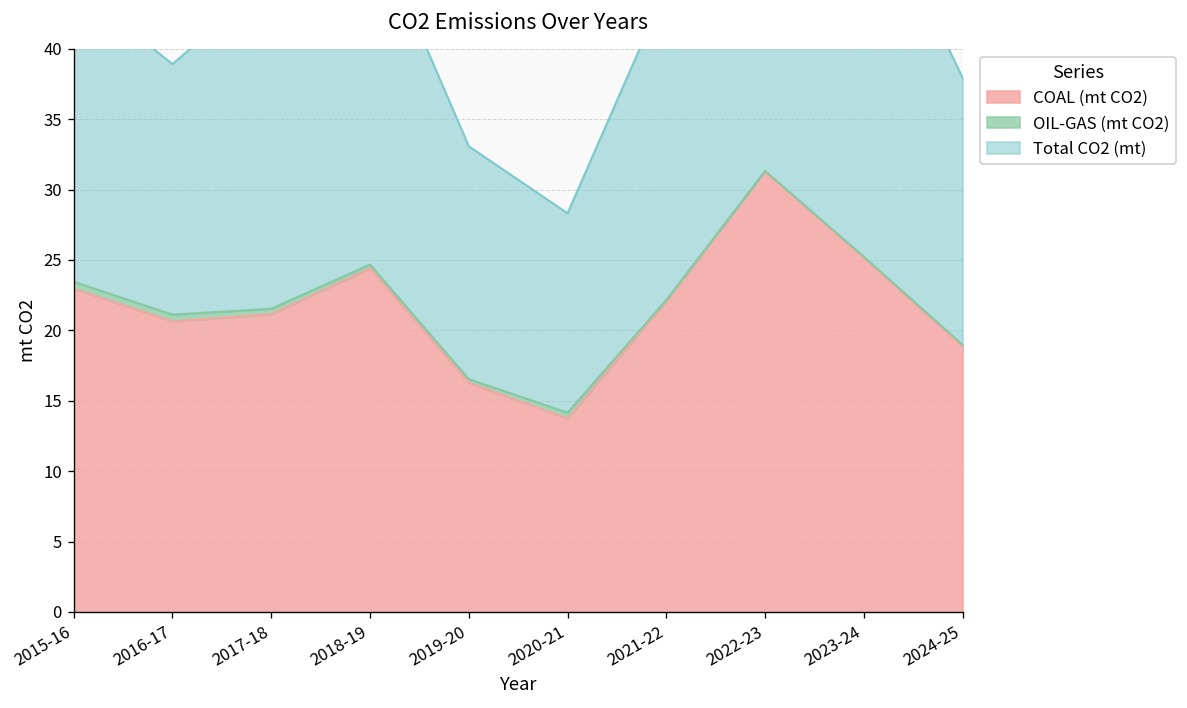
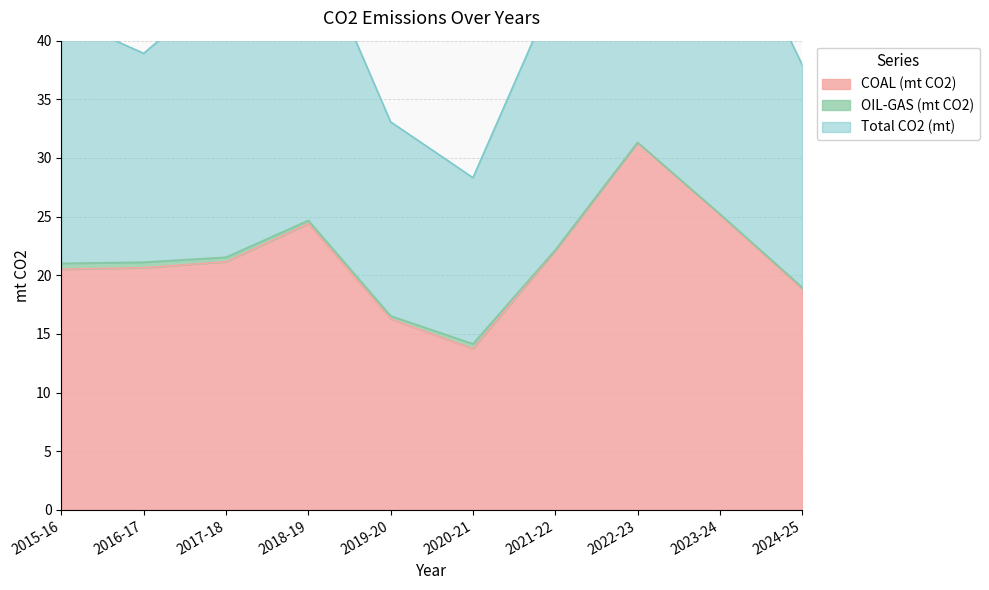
COAL (mt CO2), 2015-16: 23.0 -> 20.5
